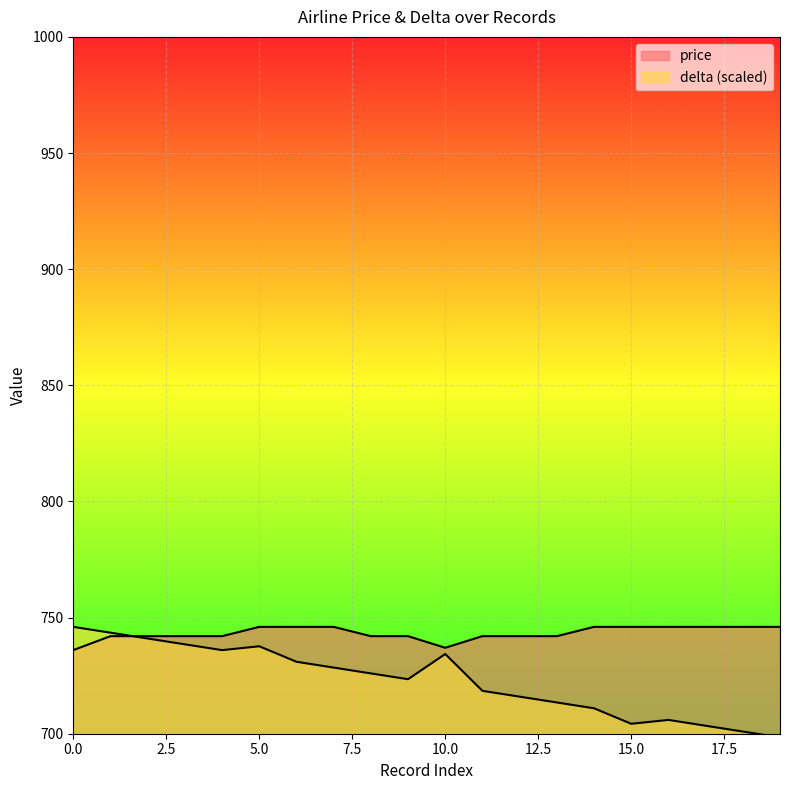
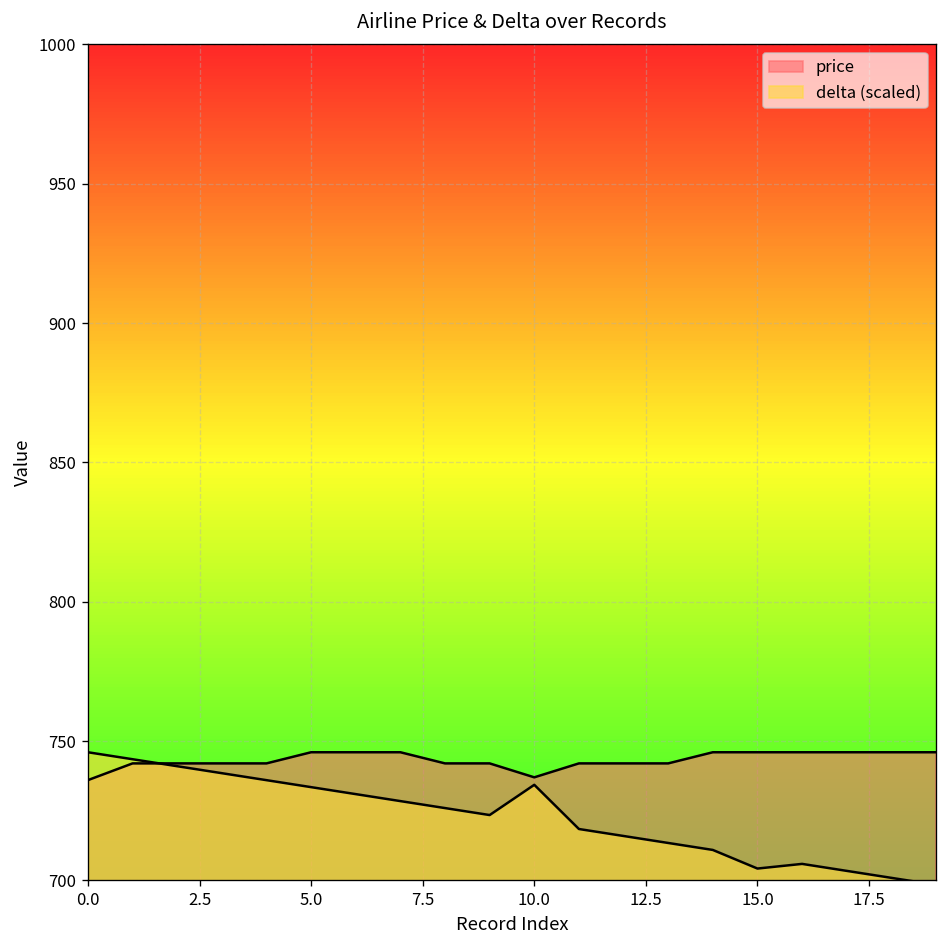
delta (scaled), 5.0: 738 -> 733
